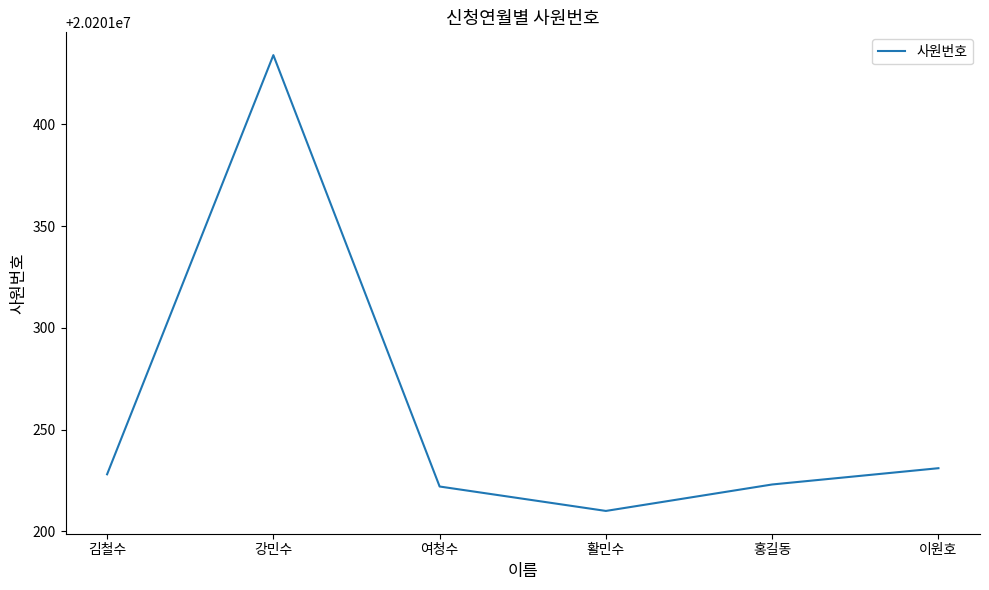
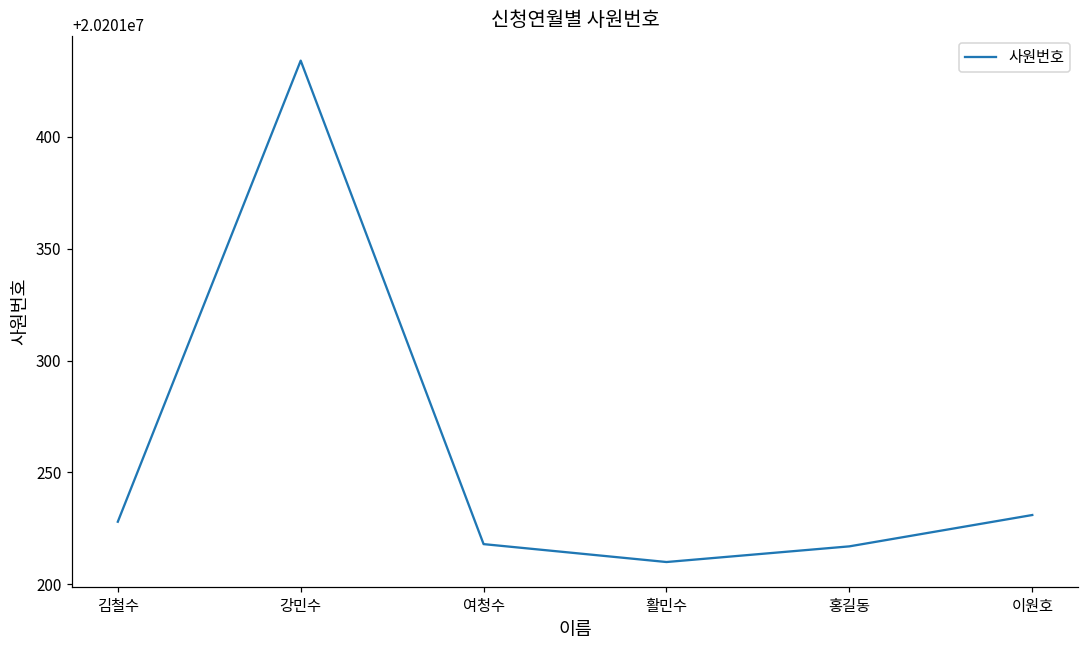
여청수: 20201222 -> 20201218
홍길동: 20201223 -> 20201217
